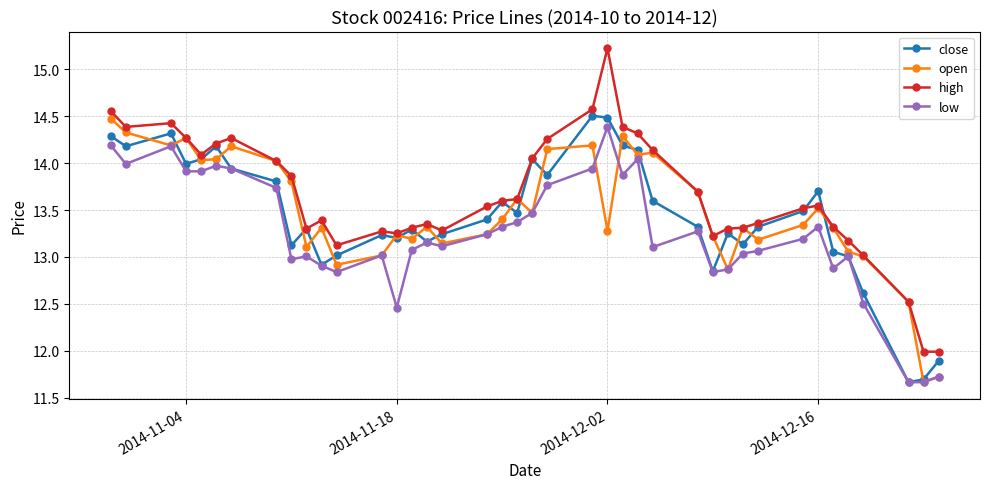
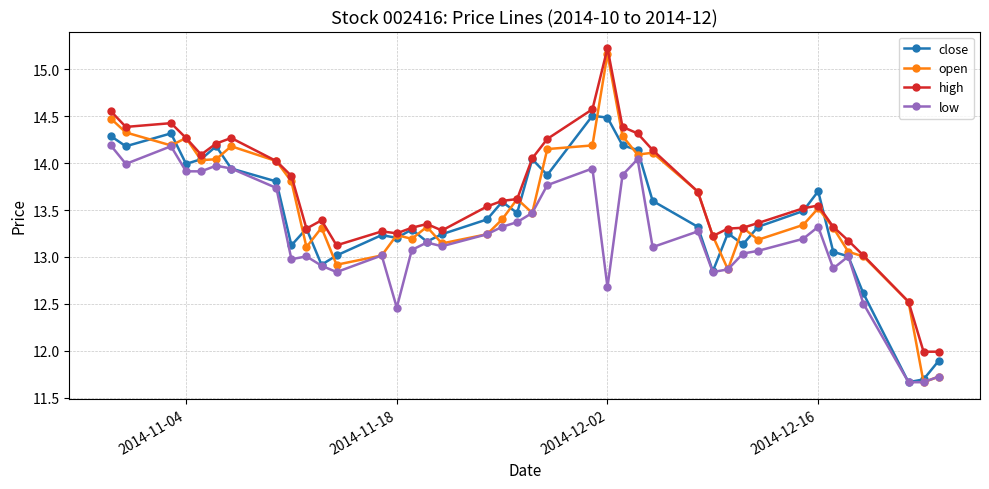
open, 2014-12-02: 13.3 -> 15.2
low, 2014-12-02: 14.4 -> 12.7
